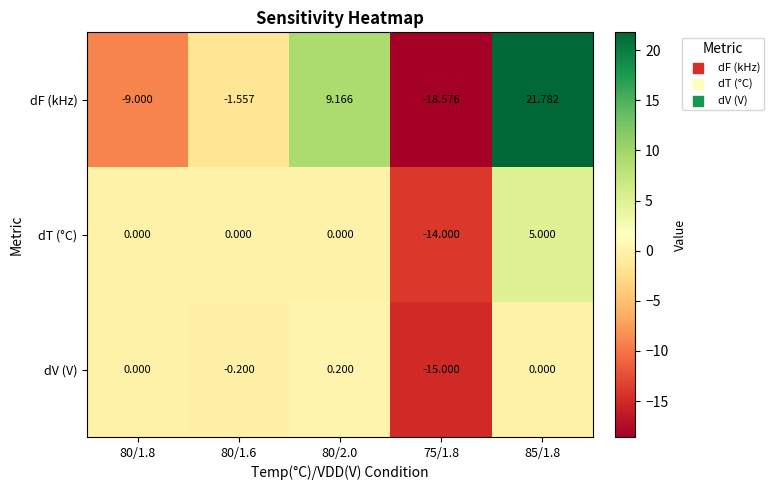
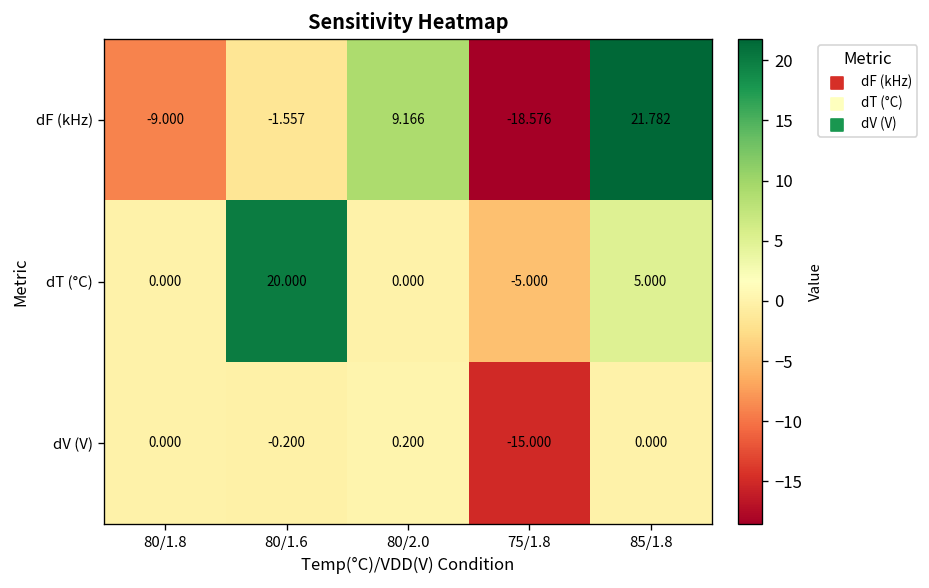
dT (°C), 80/1.6: 0.000 -> 20.000
dT (°C), 75/1.8: -14.000 -> -5.000
